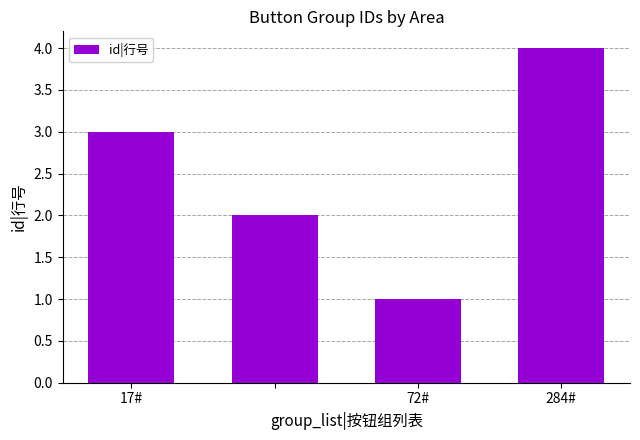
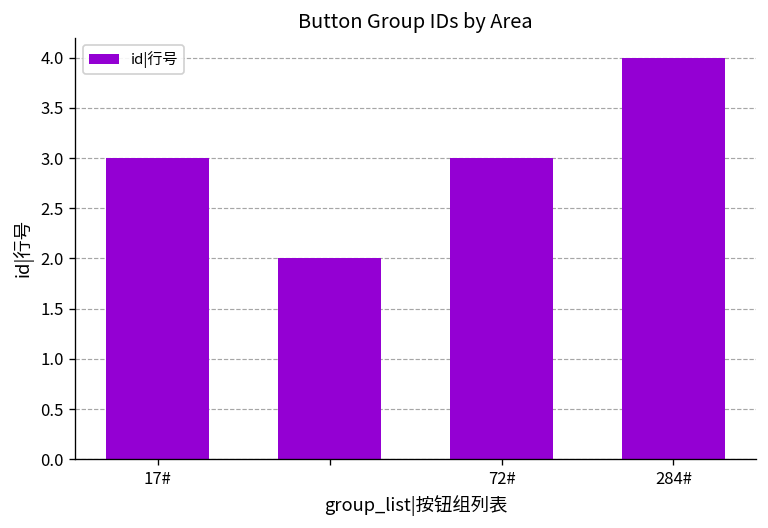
72#: 1 -> 3
